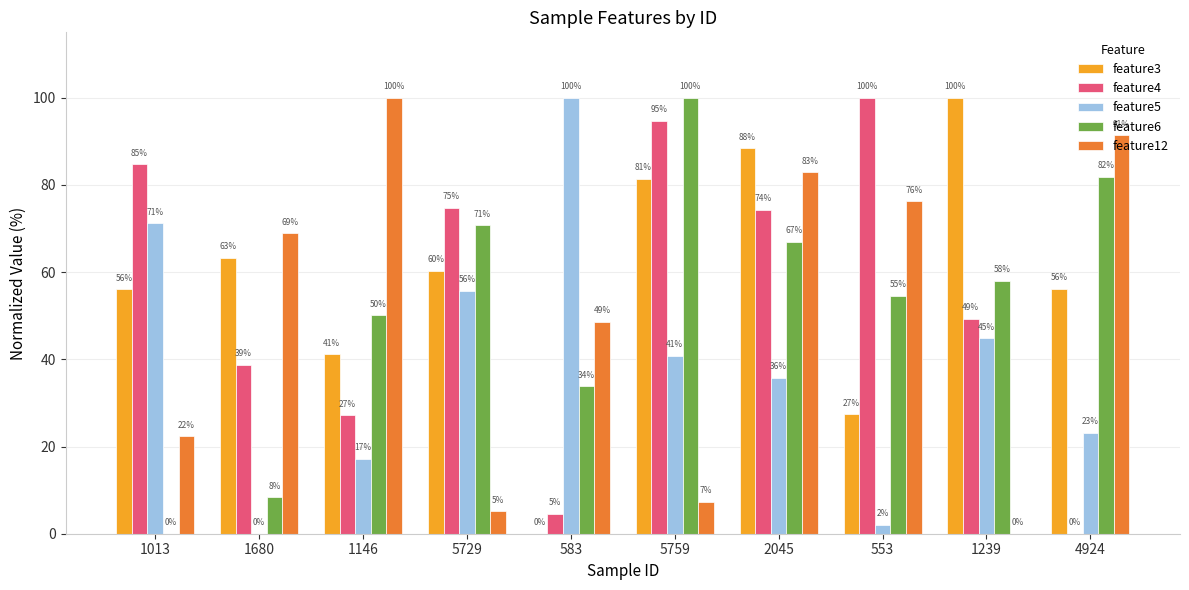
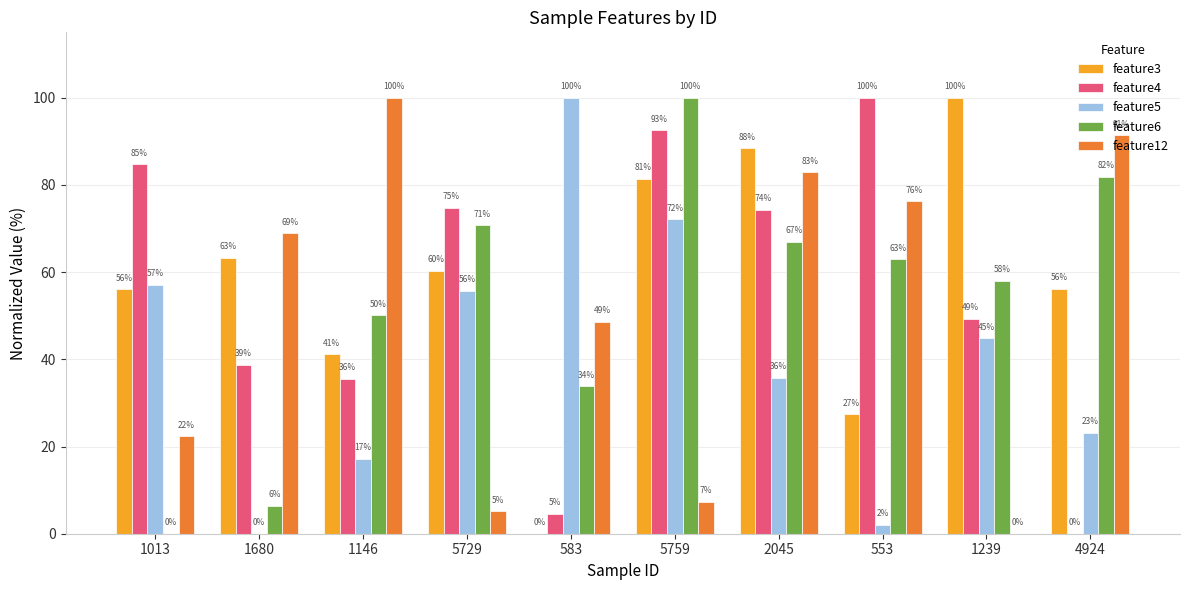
feature5, 1013: 71% -> 57%
feature6, 1680: 8% -> 6%
feature4, 1146: 27% -> 36%
feature4, 5759: 95% -> 93%
feature5, 5759: 41% -> 72%
feature6, 553: 55% -> 63%
